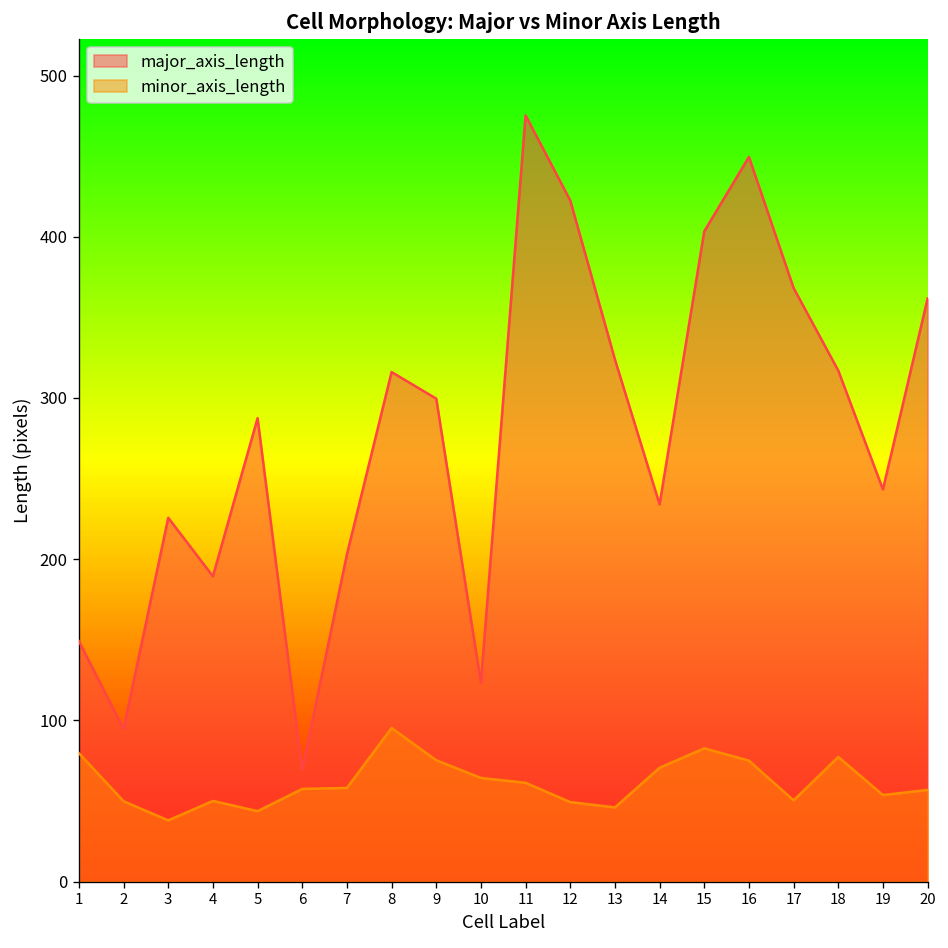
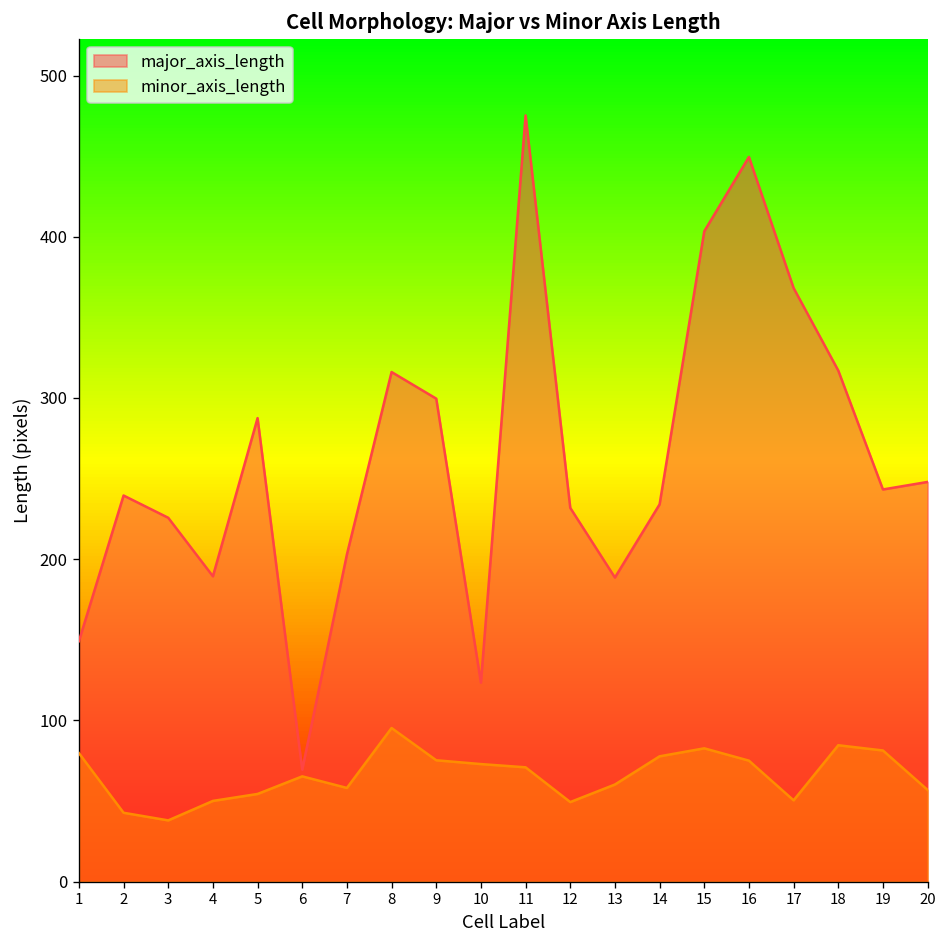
major_axis_length, 2: 95 -> 240
minor_axis_length, 2: 50 -> 43
minor_axis_length, 5: 44 -> 54
minor_axis_length, 6: 58 -> 65
minor_axis_length, 10: 64 -> 73
minor_axis_length, 11: 61 -> 71
major_axis_length, 12: 422 -> 232
major_axis_length, 13: 324 -> 189
minor_axis_length, 13: 46 -> 60
minor_axis_length, 14: 71 -> 78
minor_axis_length, 18: 77 -> 85
minor_axis_length, 19: 54 -> 81
major_axis_length, 20: 362 -> 248
